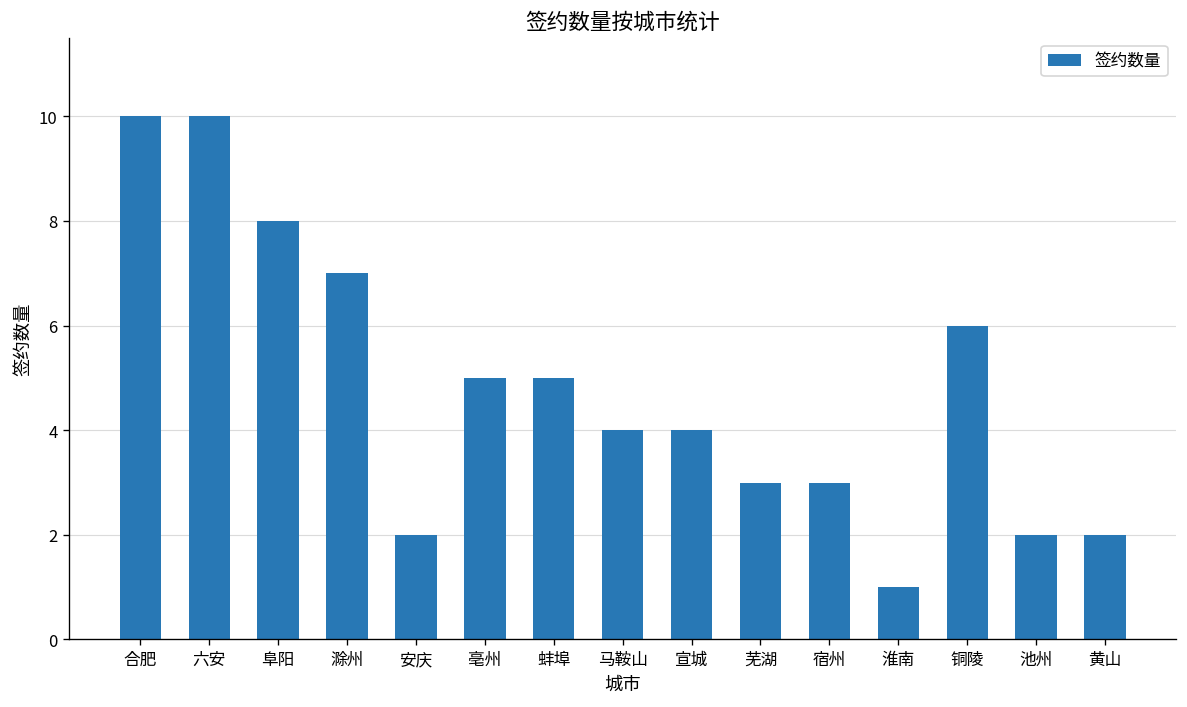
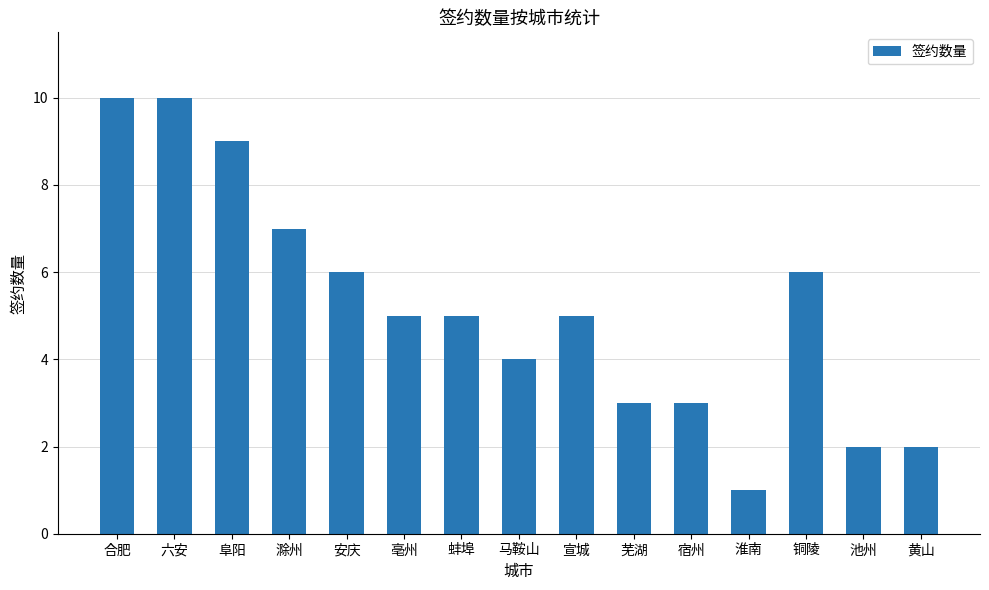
阜阳: 8 -> 9
安庆: 2 -> 6
宣城: 4 -> 5
